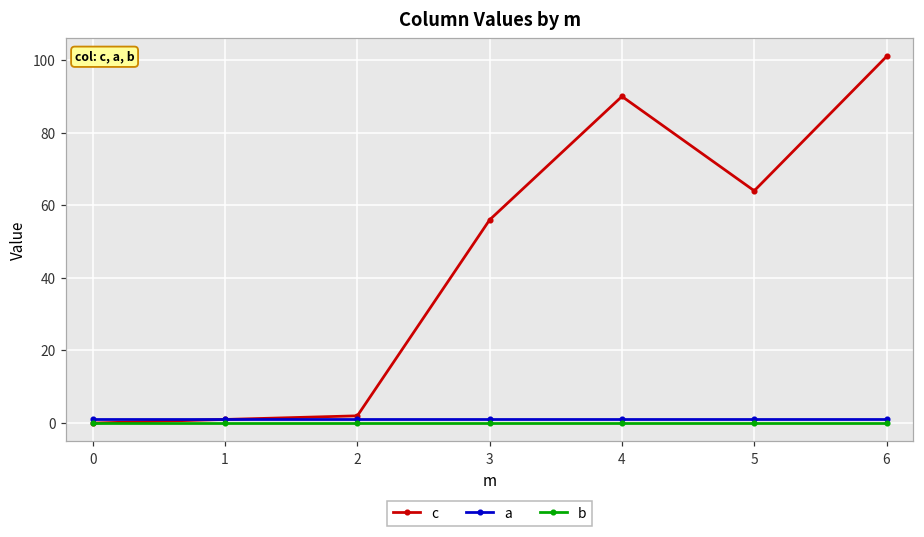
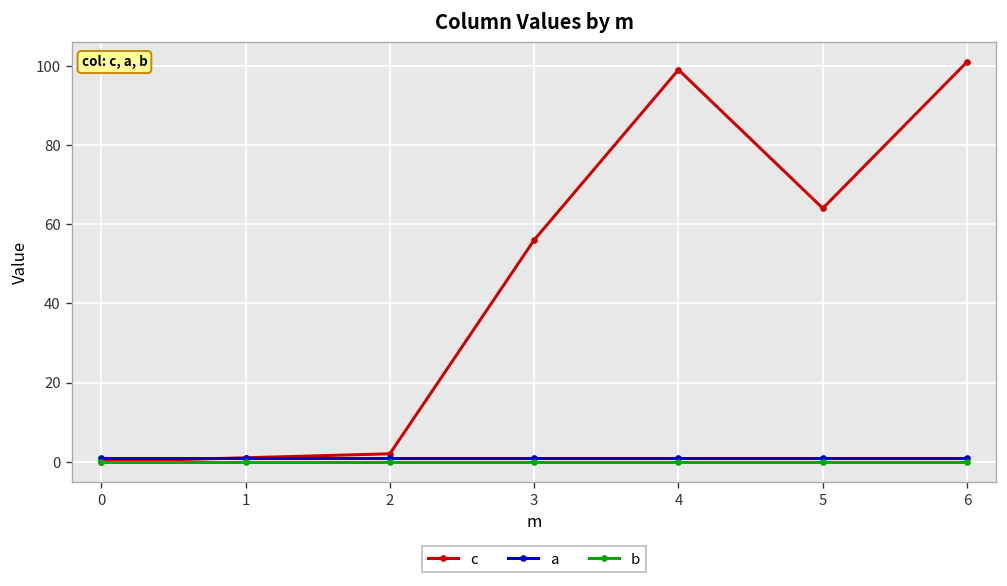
c, 4: 90 -> 99
